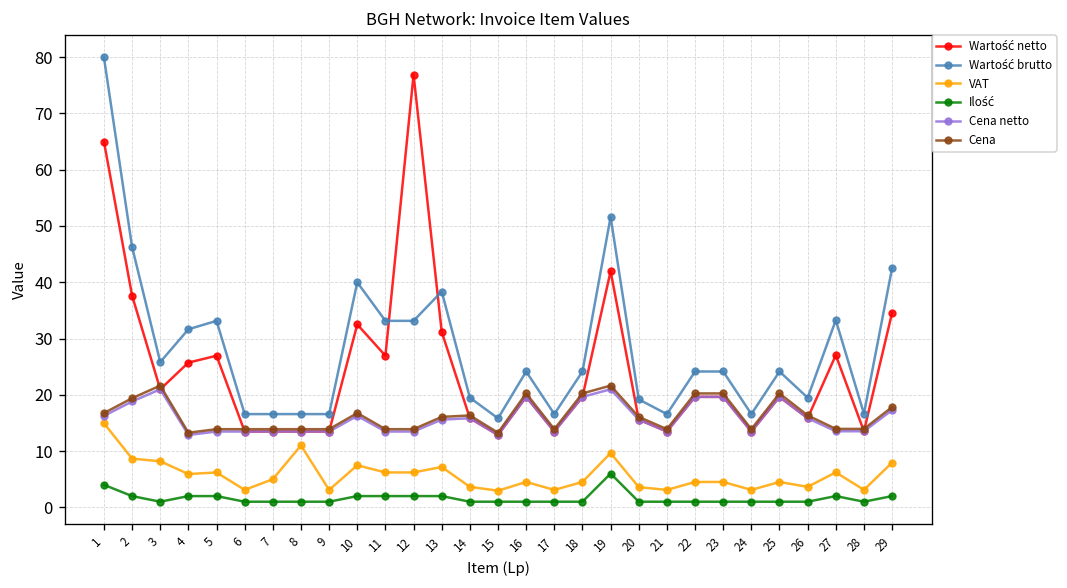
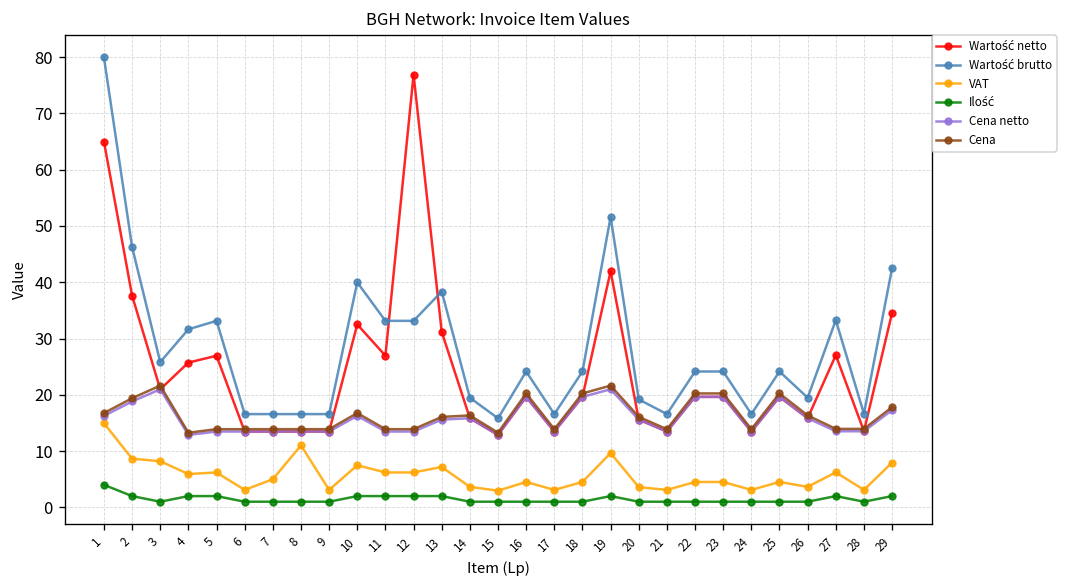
Ilość, 19: 6 -> 2
